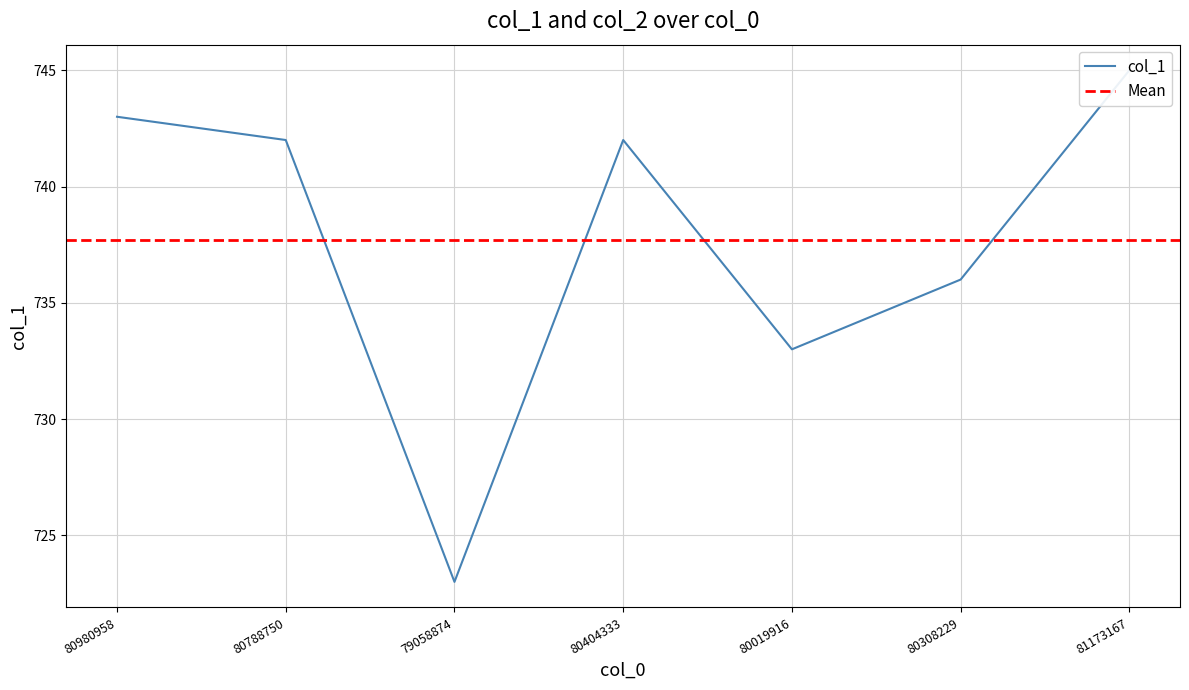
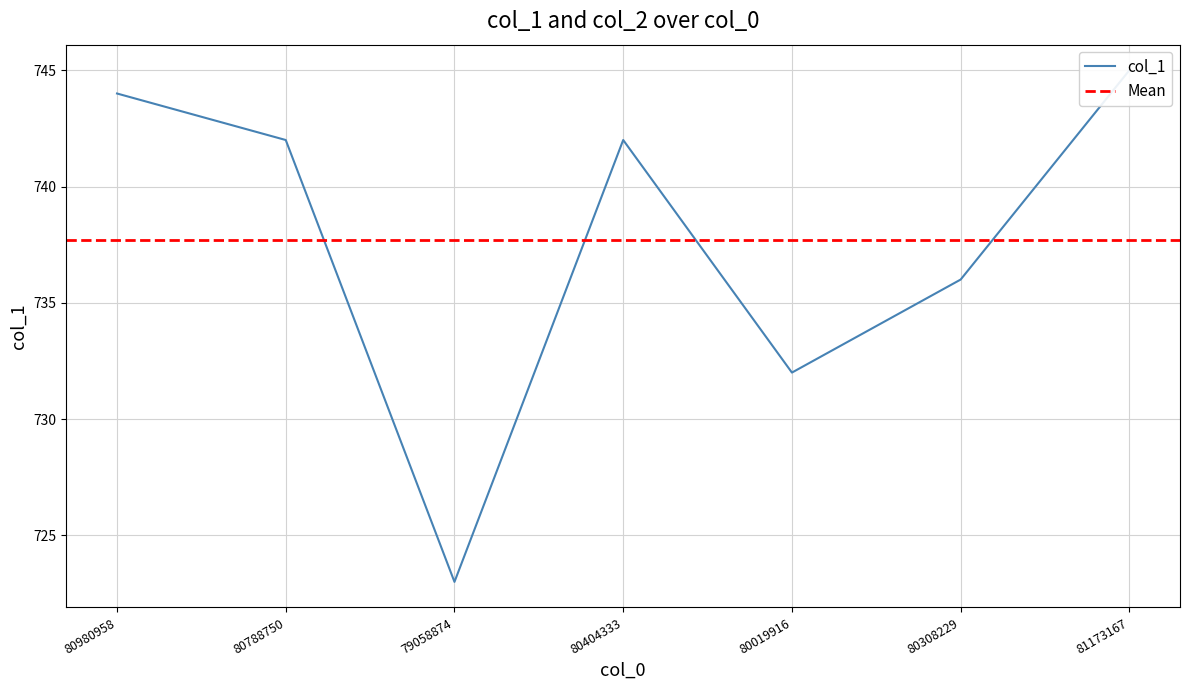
80980958: 743 -> 744
80019916: 733 -> 732
